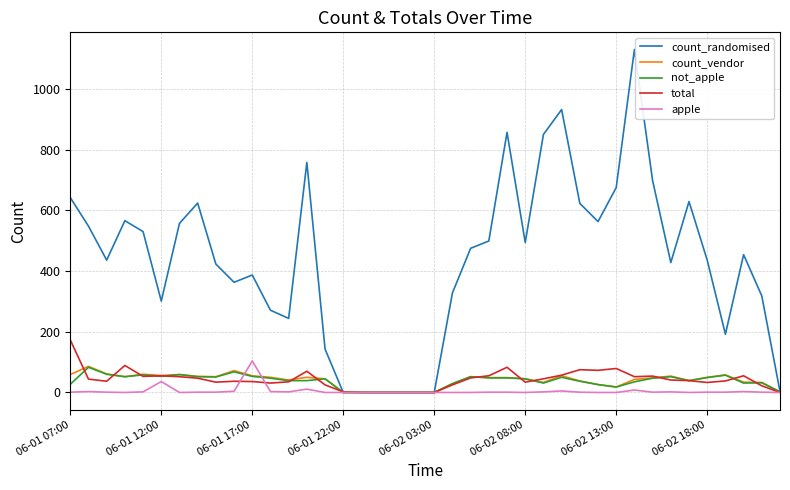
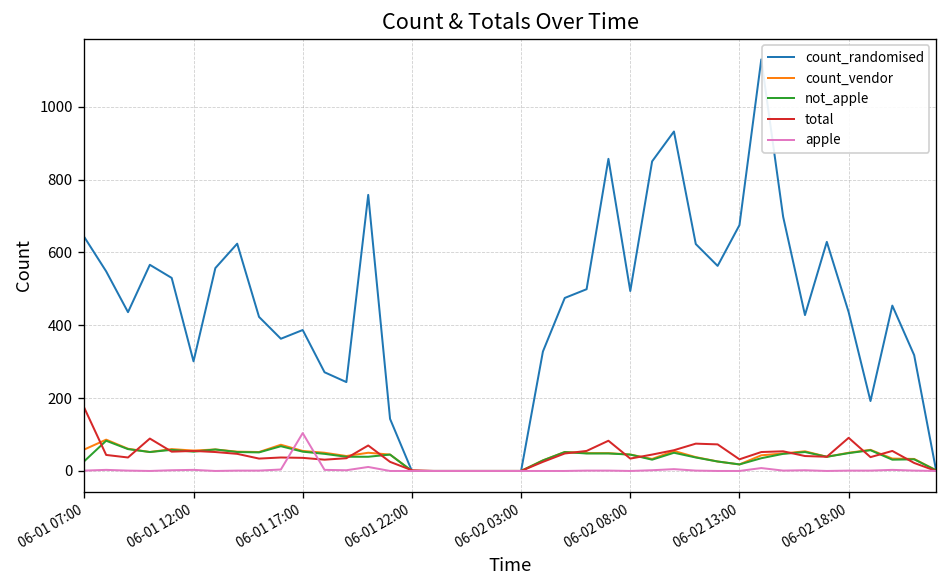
apple, 06-01 12:00: 40 -> 0
total, 06-02 13:00: 80 -> 30
total, 06-02 18:00: 30 -> 90
